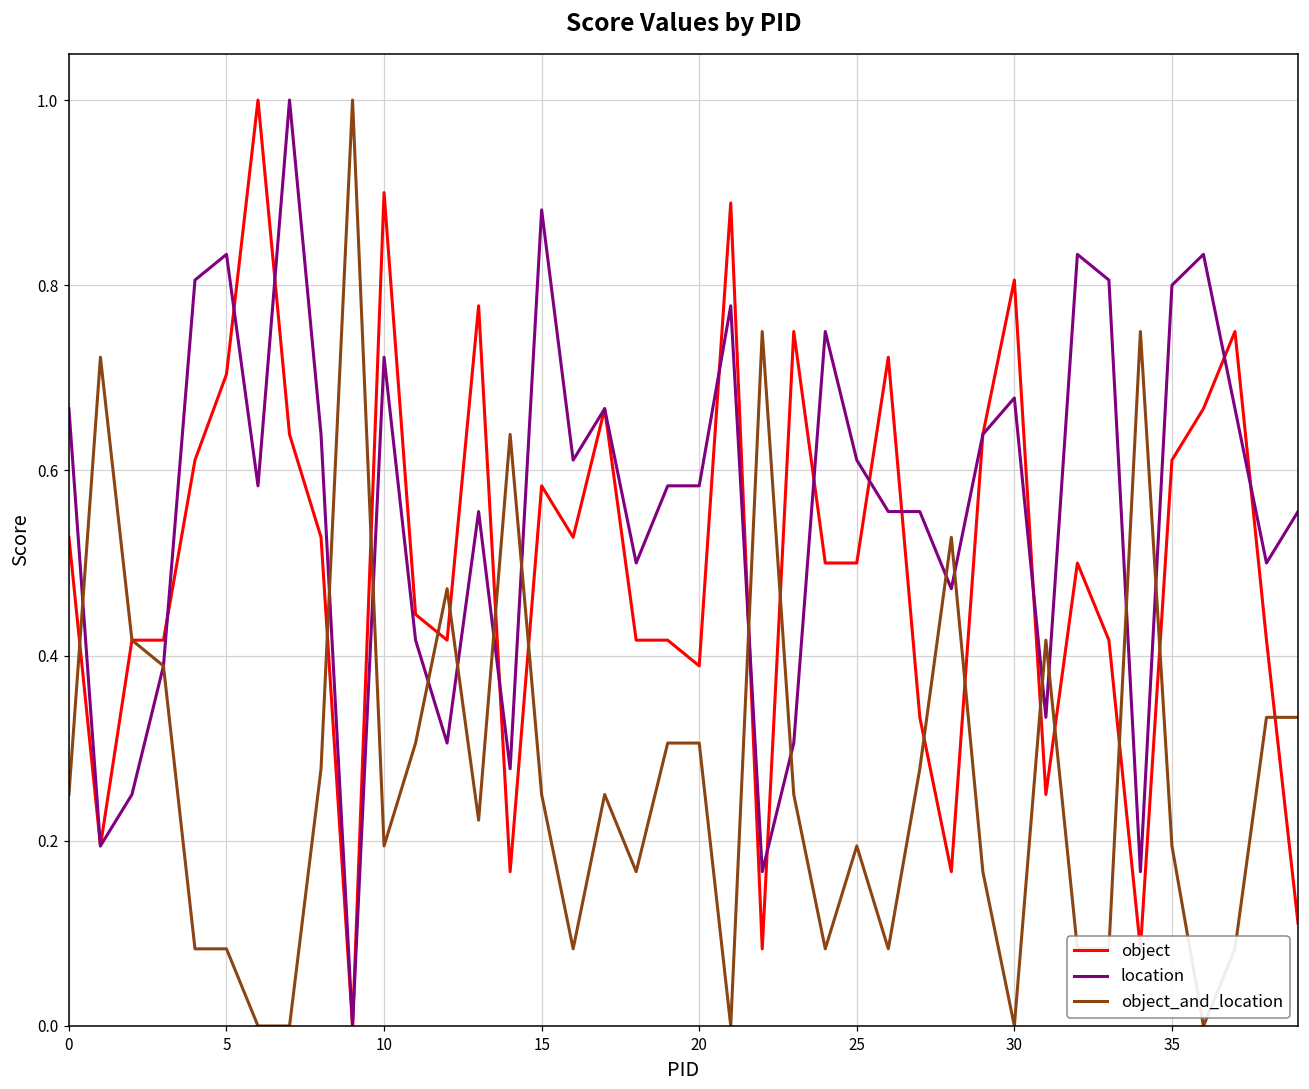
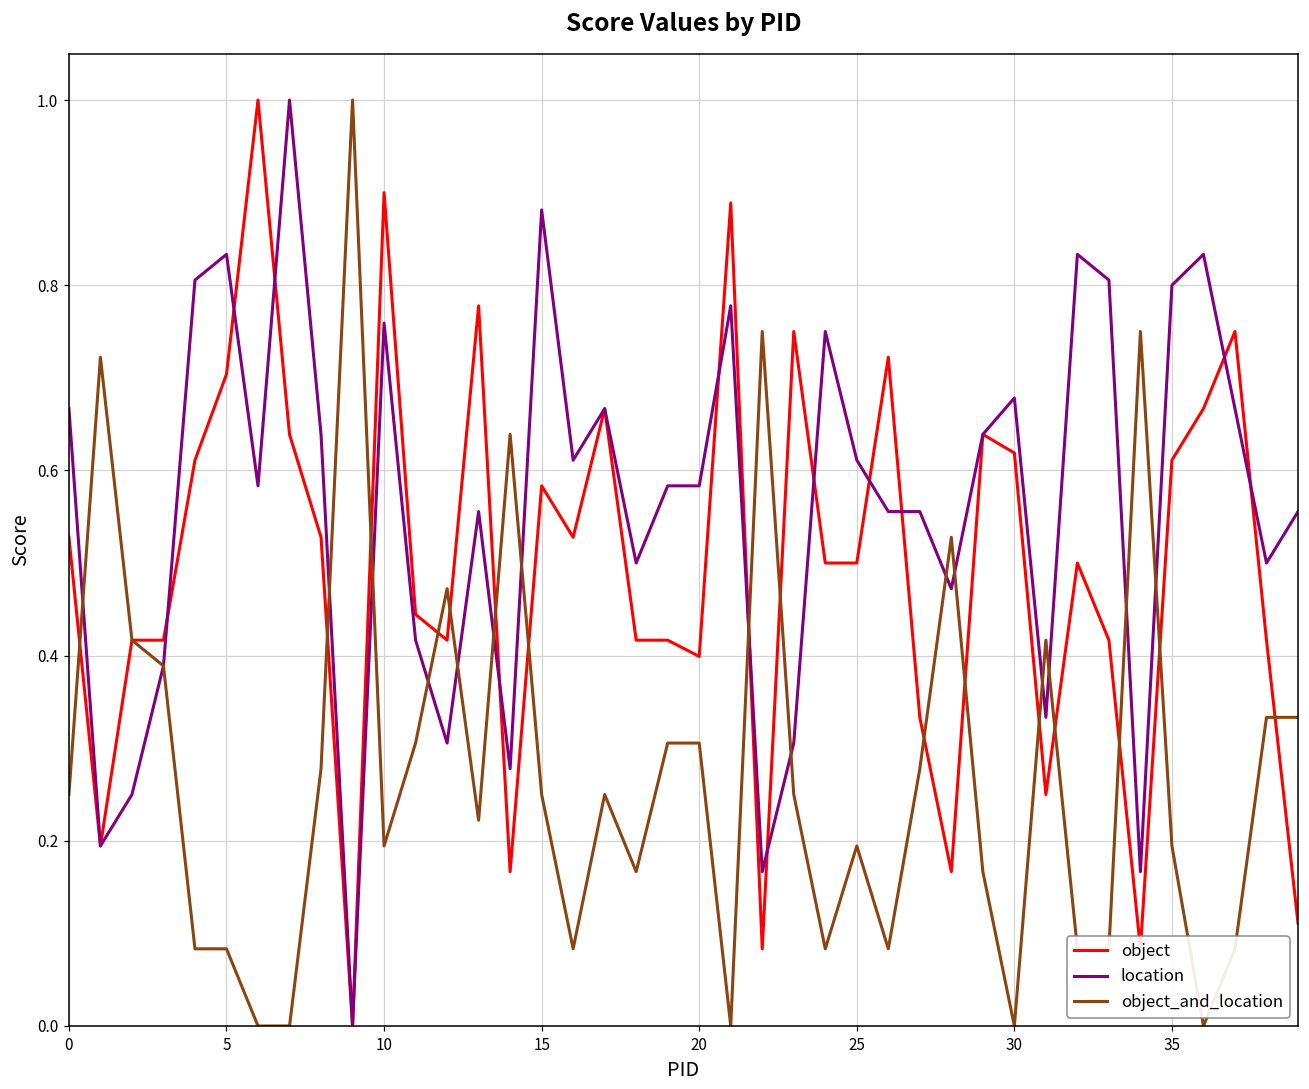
location, 10: 0.72 -> 0.76
object, 20: 0.39 -> 0.40
object, 30: 0.81 -> 0.62
